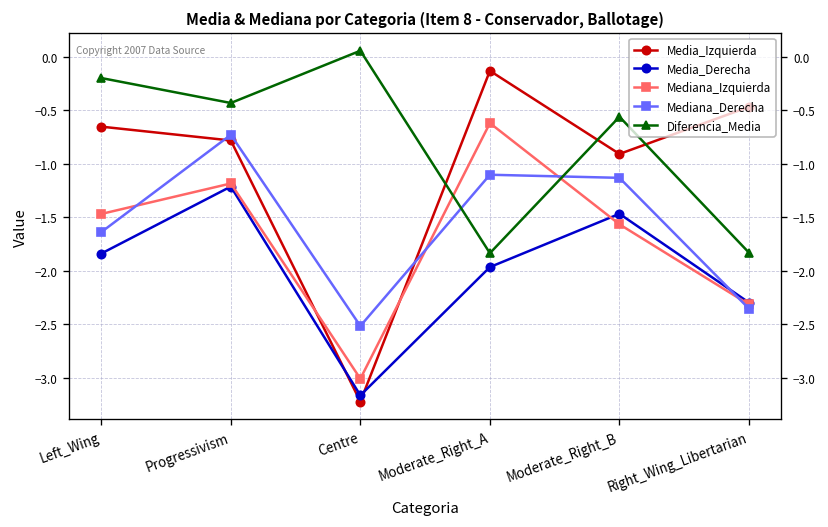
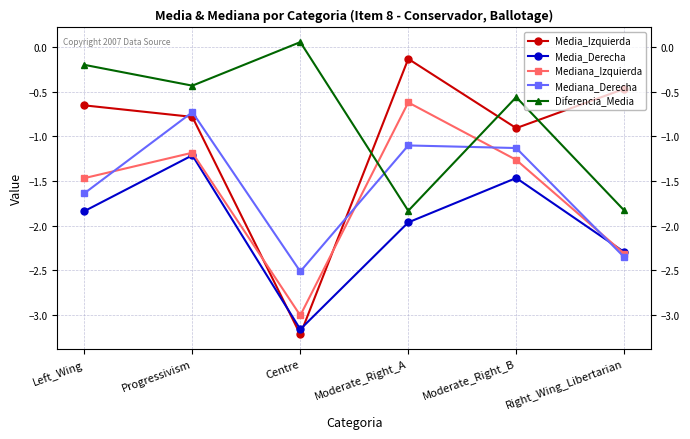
Mediana_Izquierda, Moderate_Right_B: -1.6 -> -1.3
